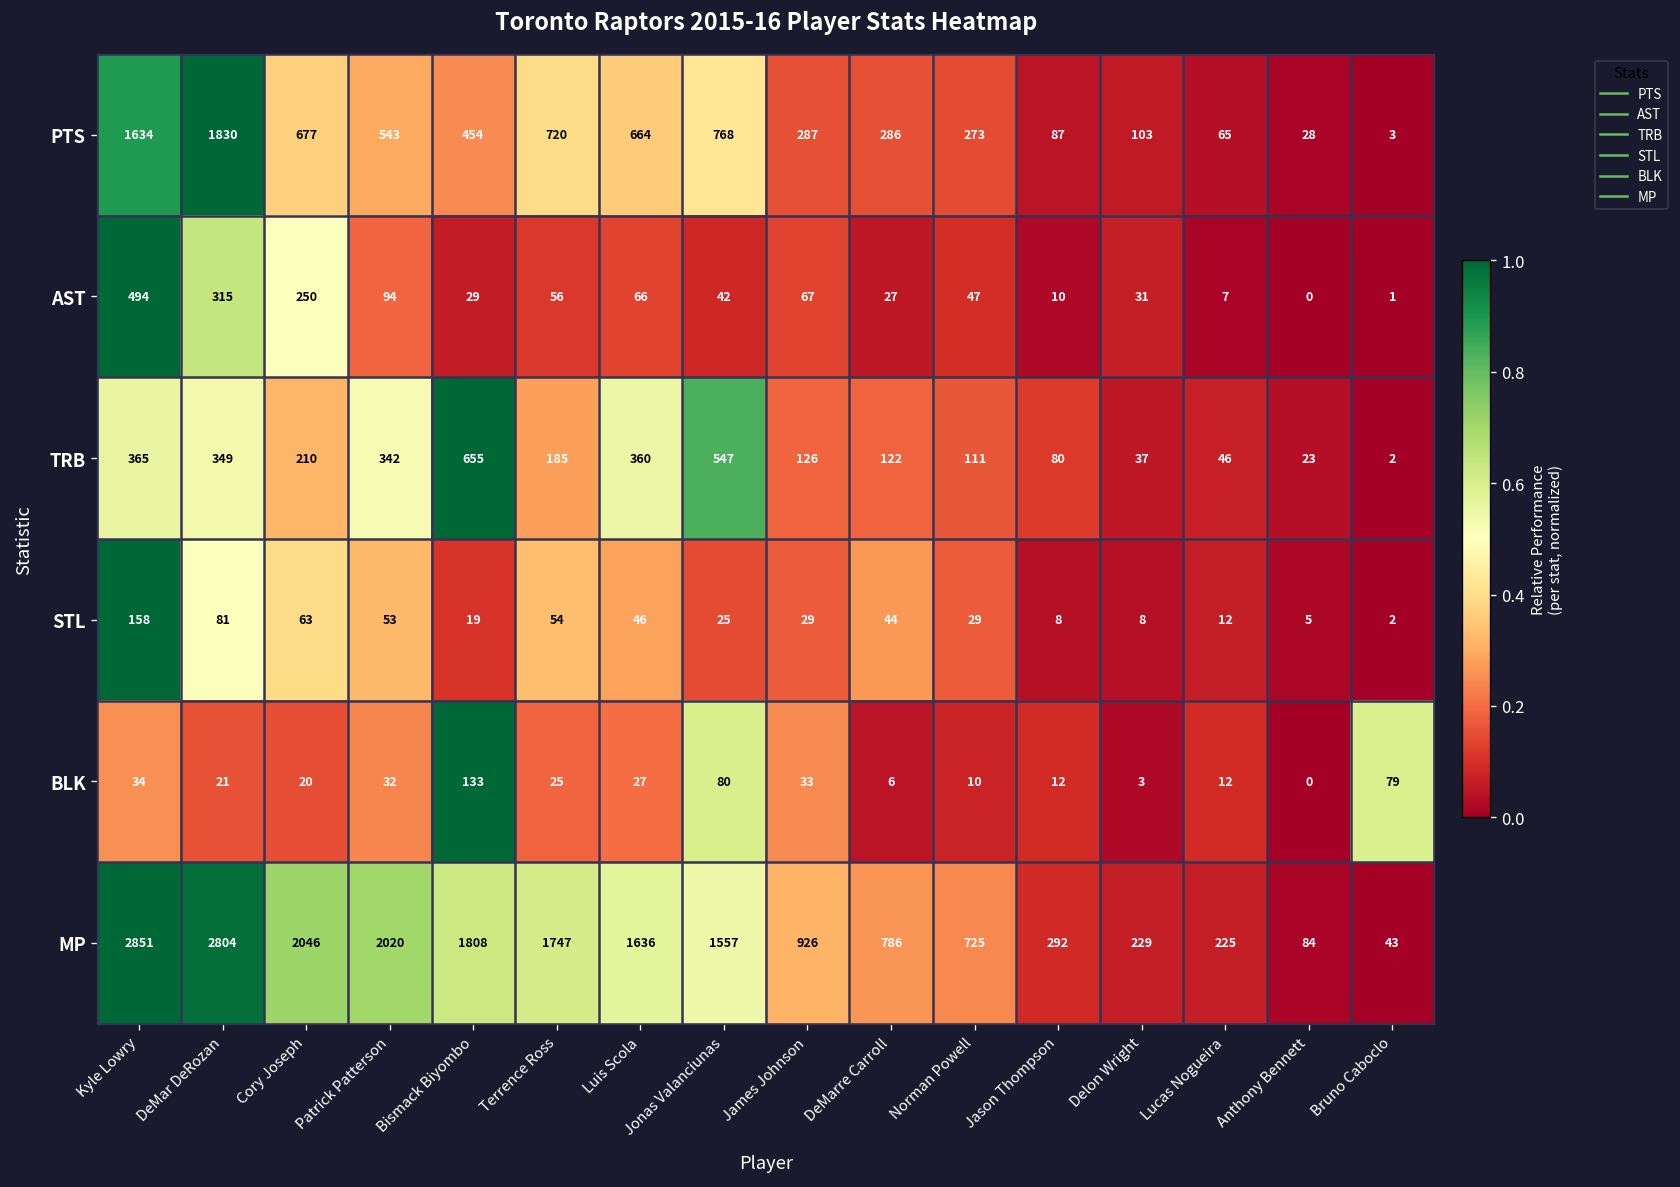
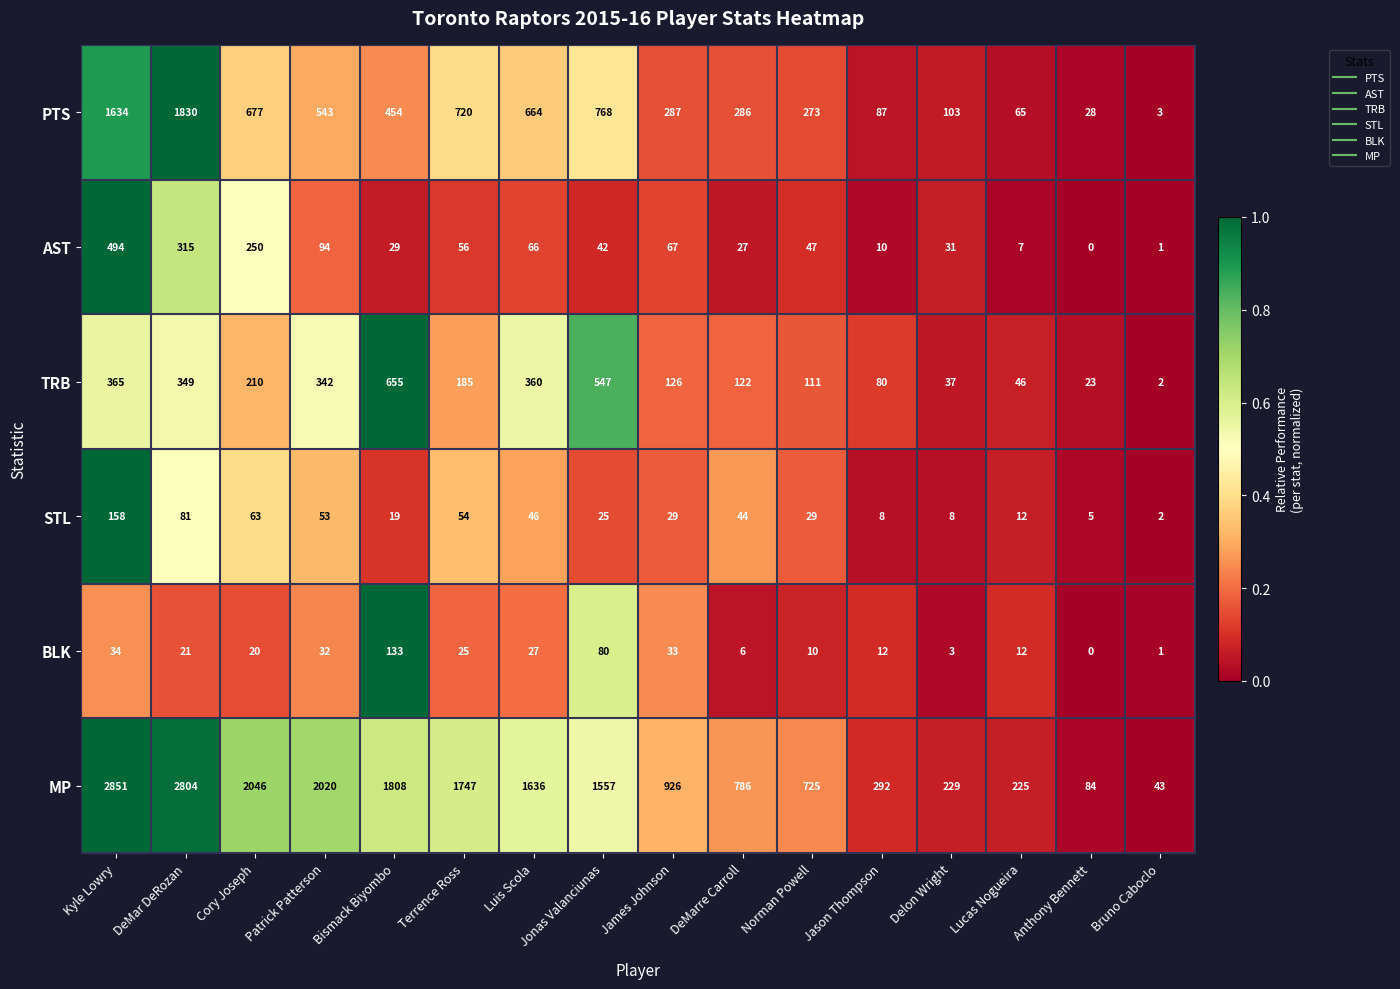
BLK, Bruno Caboclo: 79 -> 1
